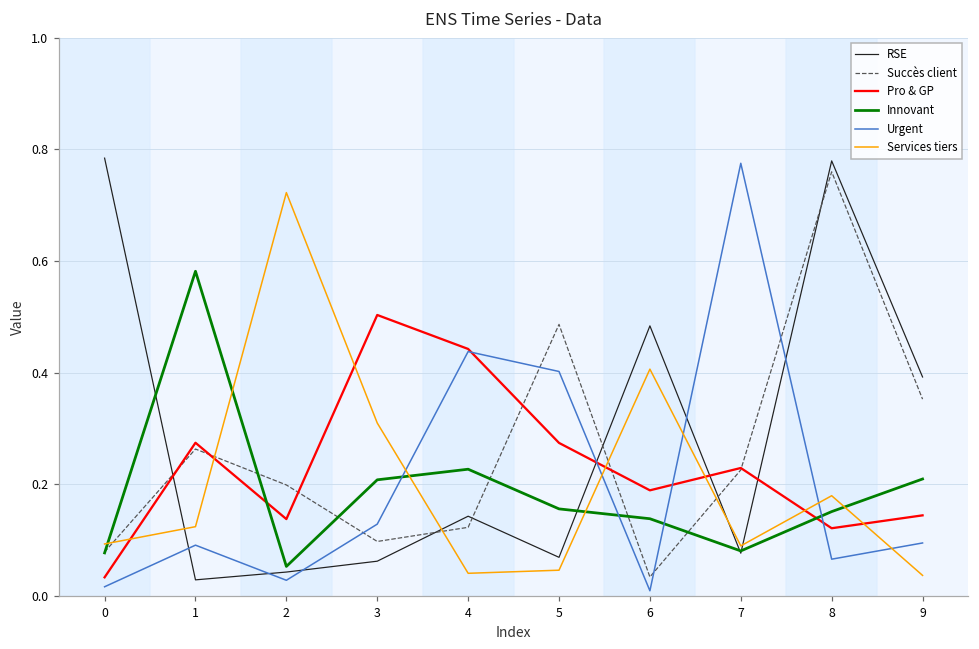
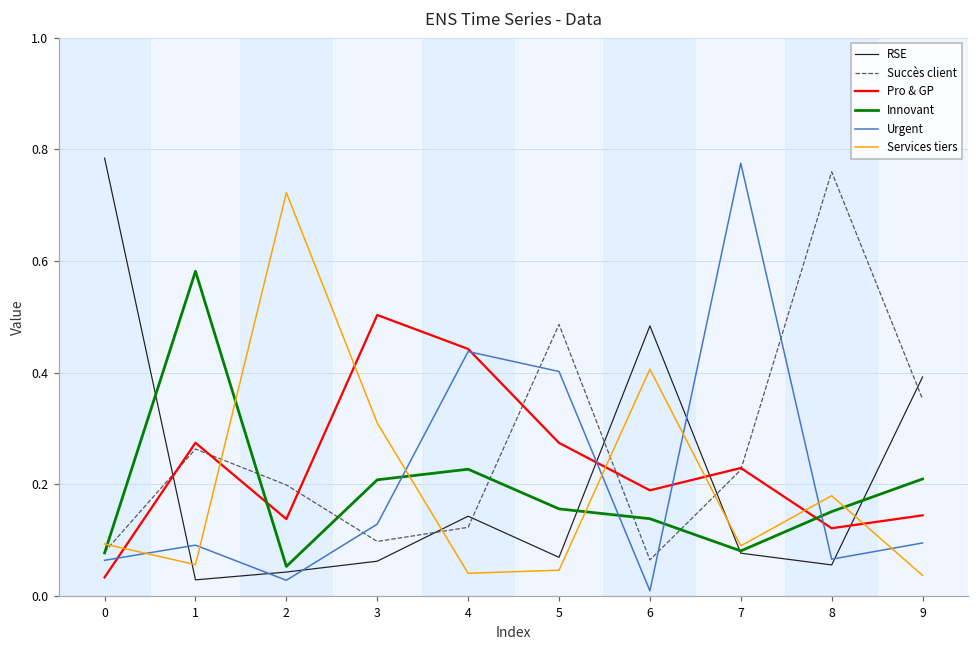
Urgent, 0: 0.02 -> 0.06
Services tiers, 1: 0.12 -> 0.06
Succès client, 6: 0.03 -> 0.06
RSE, 8: 0.78 -> 0.06
